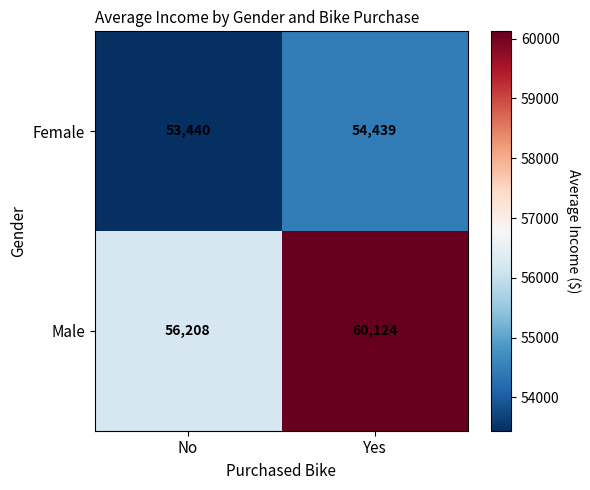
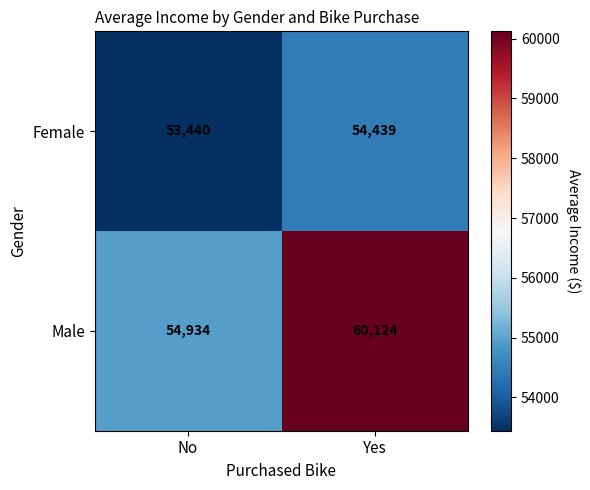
Male, No: 56,208 -> 54,934
